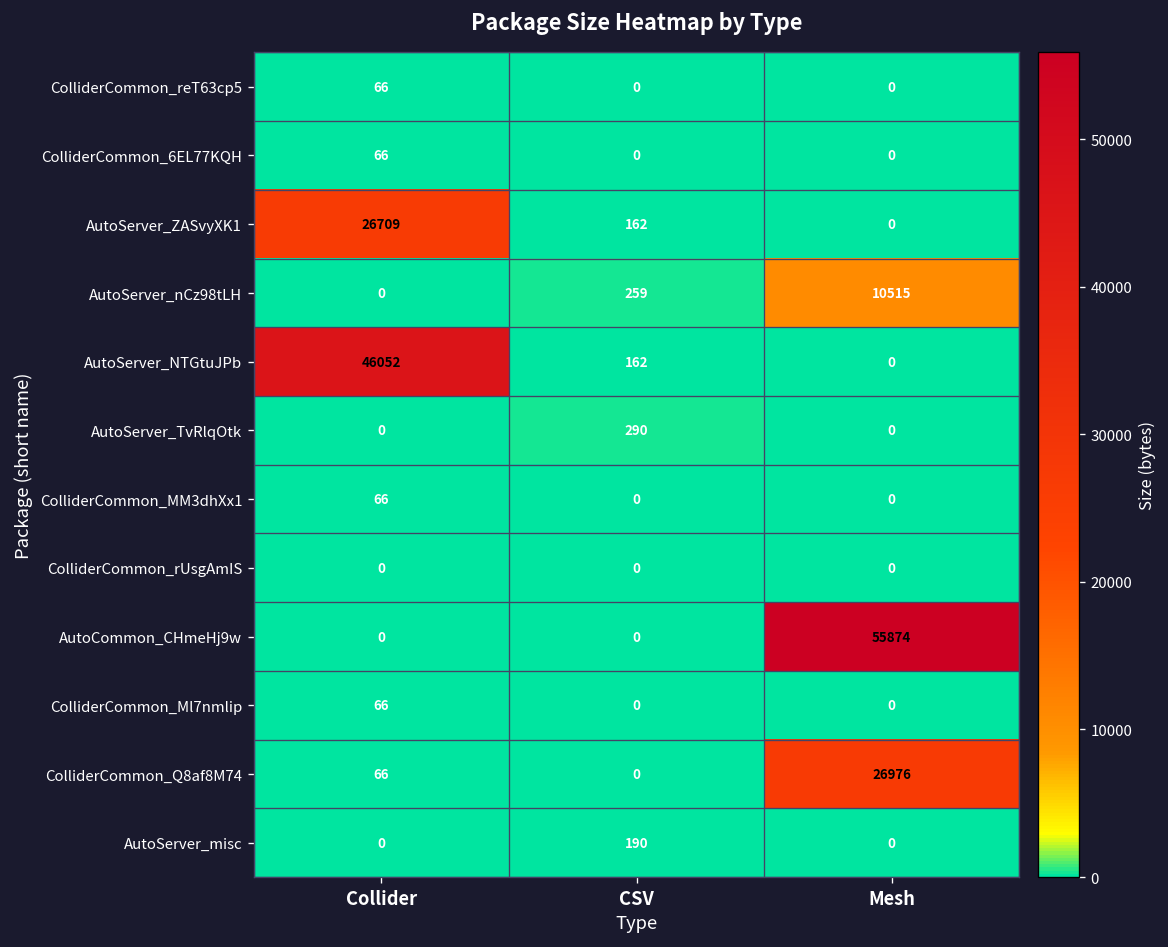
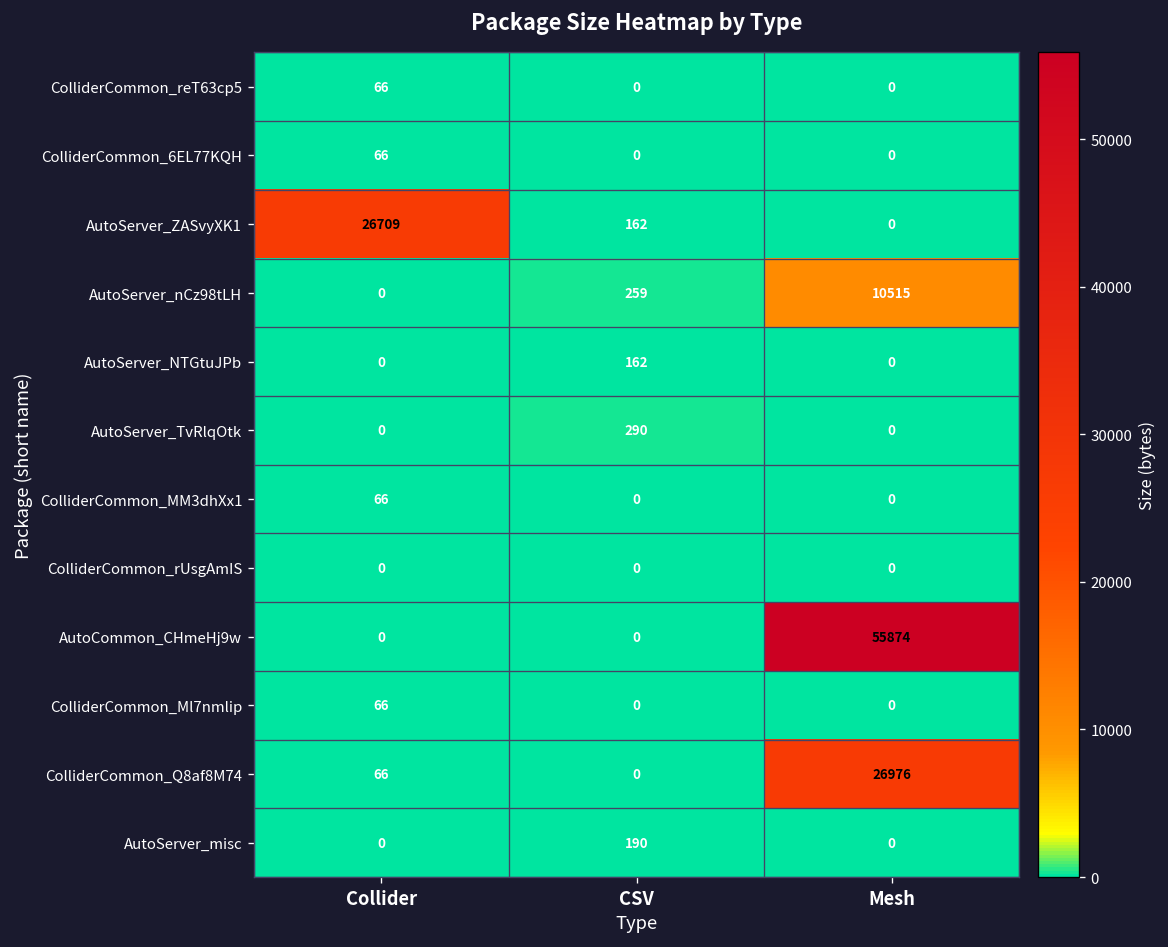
AutoServer_NTGtuJPb, Collider: 46052 -> 0
